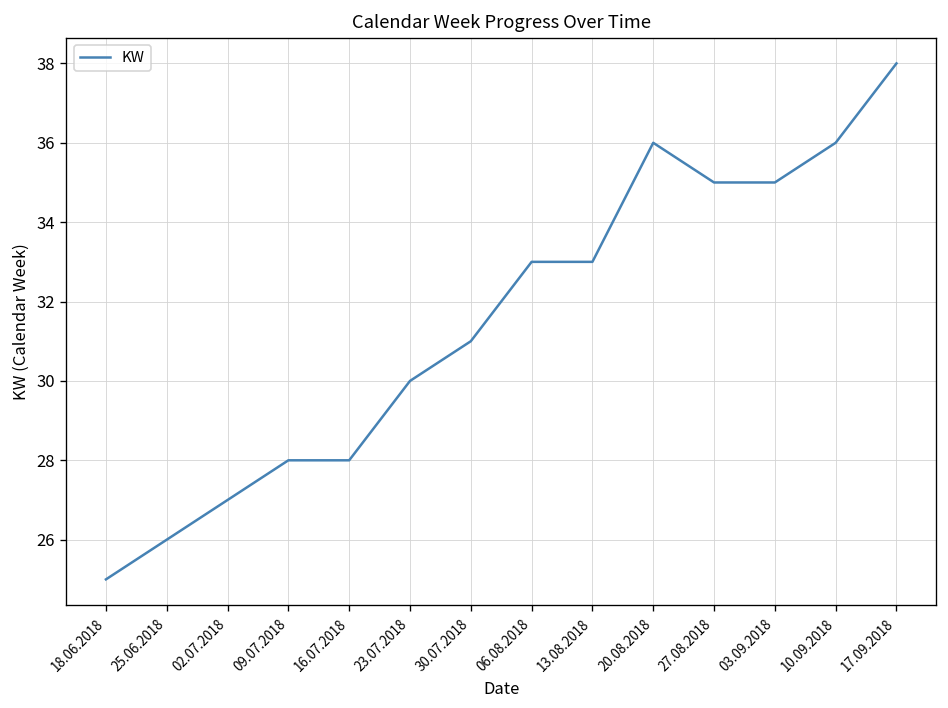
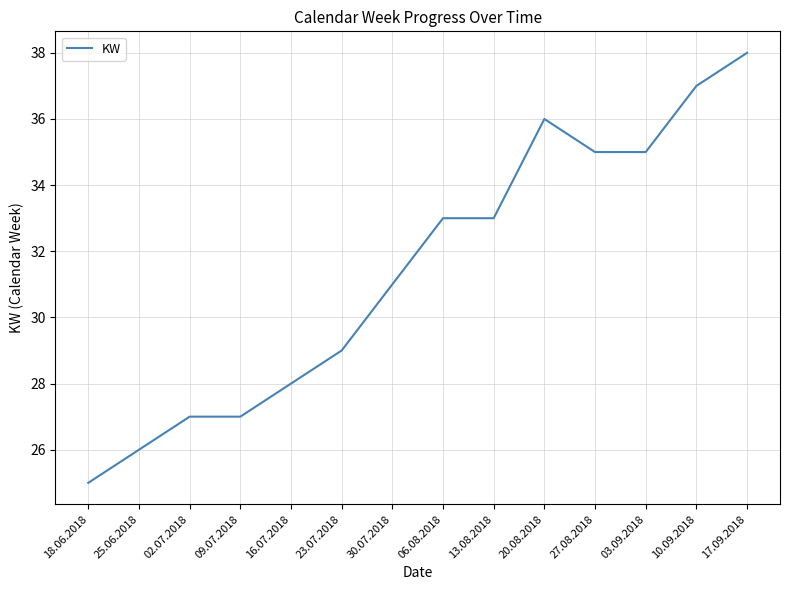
09.07.2018: 28 -> 27
23.07.2018: 30 -> 29
10.09.2018: 36 -> 37
